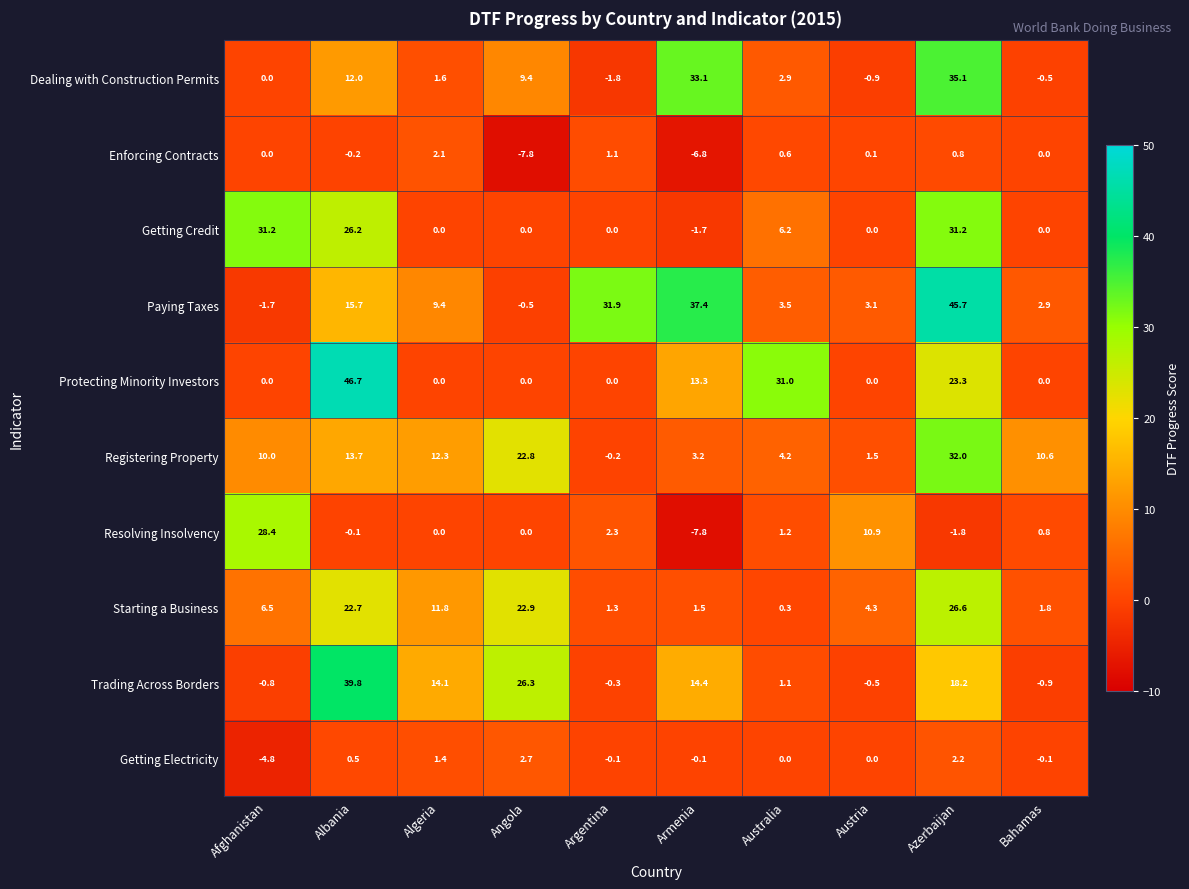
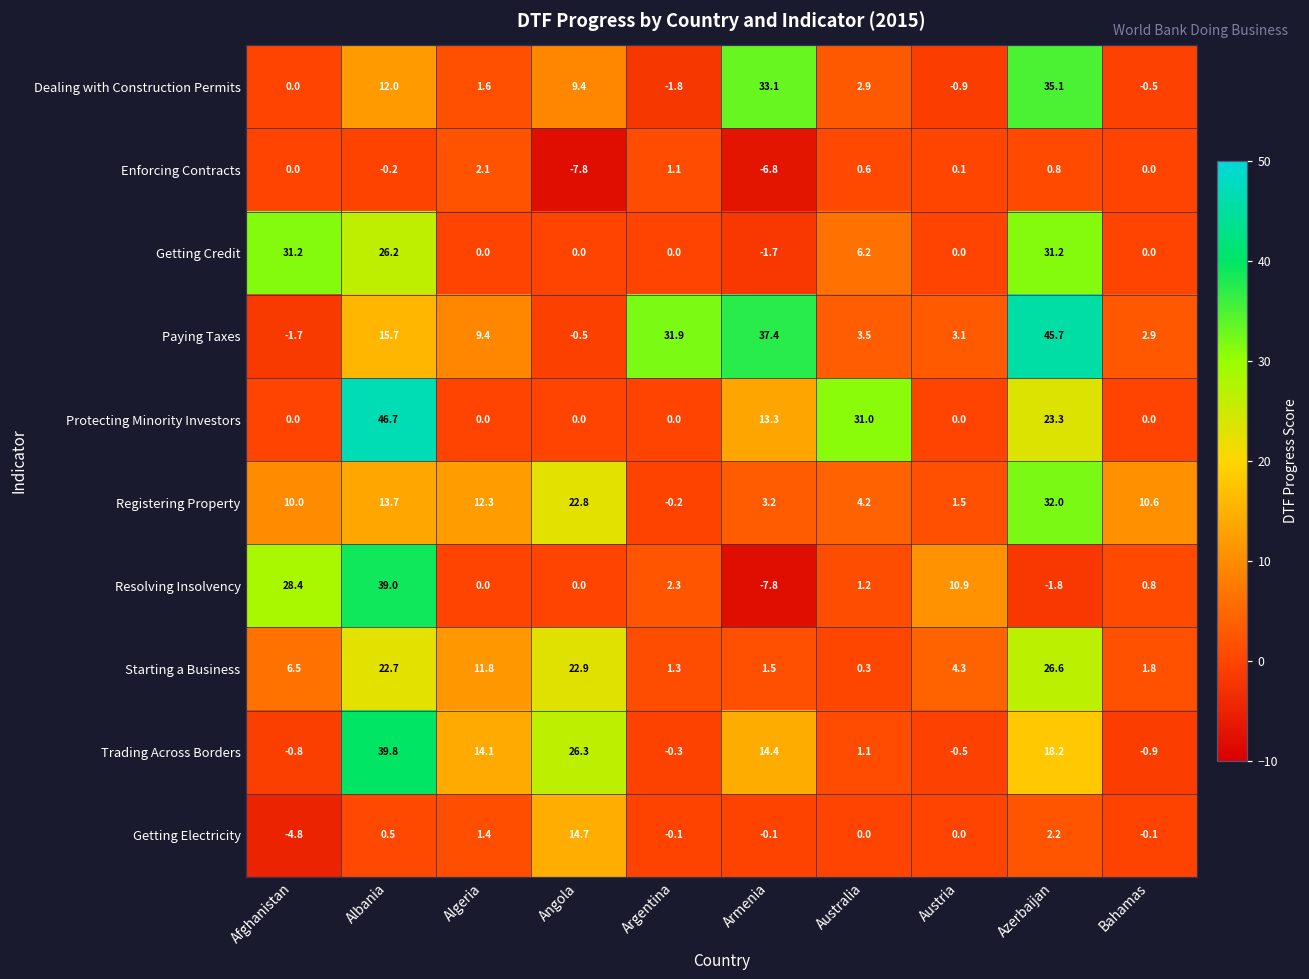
Resolving Insolvency, Albania: -0.1 -> 39.0
Getting Electricity, Angola: 2.7 -> 14.7
